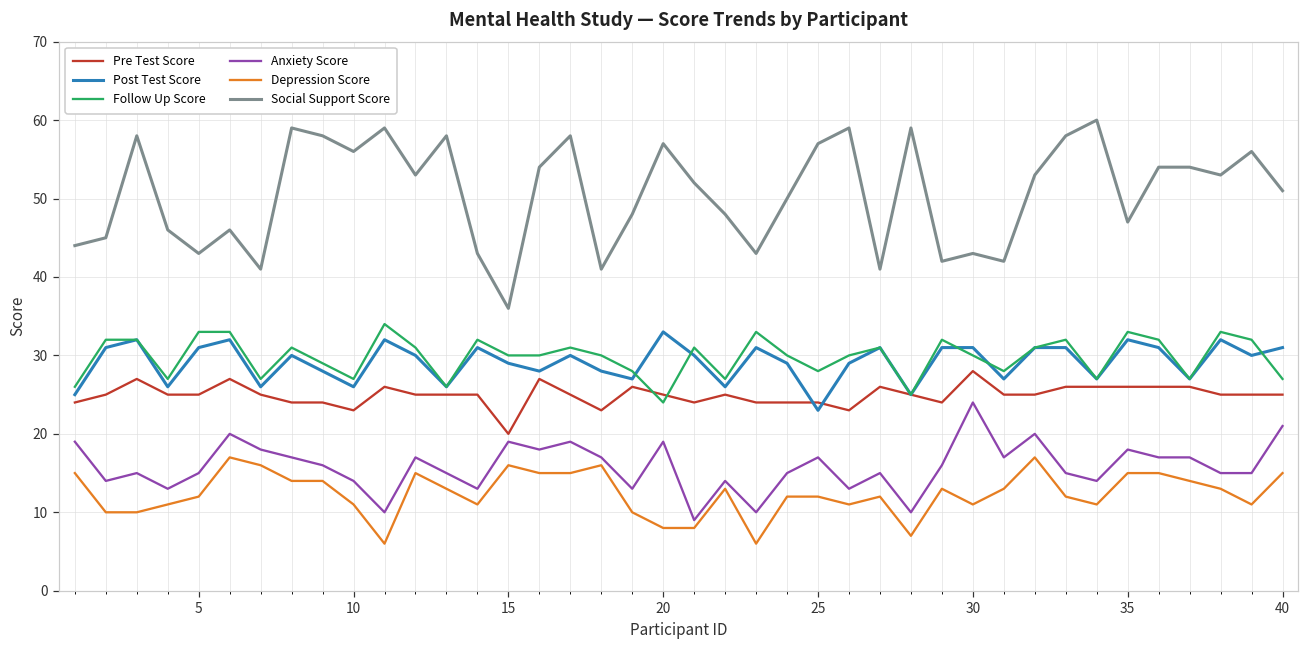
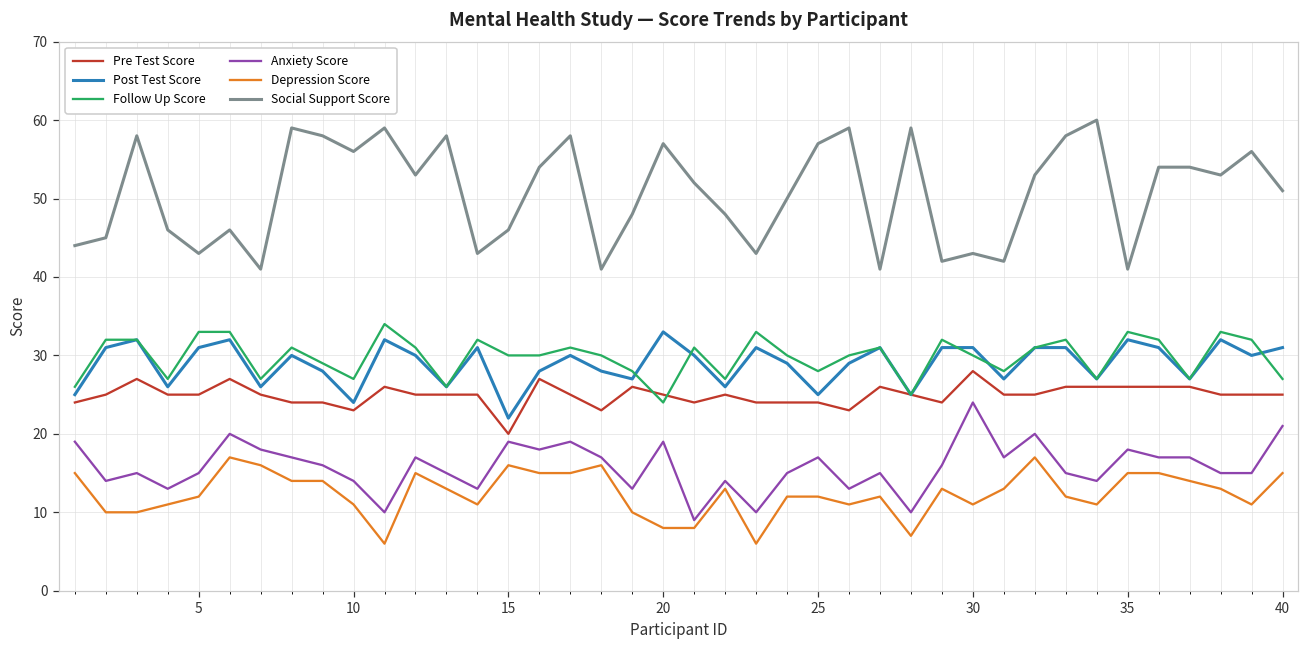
Post Test Score, 10: 26 -> 24
Post Test Score, 15: 29 -> 22
Social Support Score, 15: 36 -> 46
Post Test Score, 25: 23 -> 25
Social Support Score, 35: 47 -> 41
